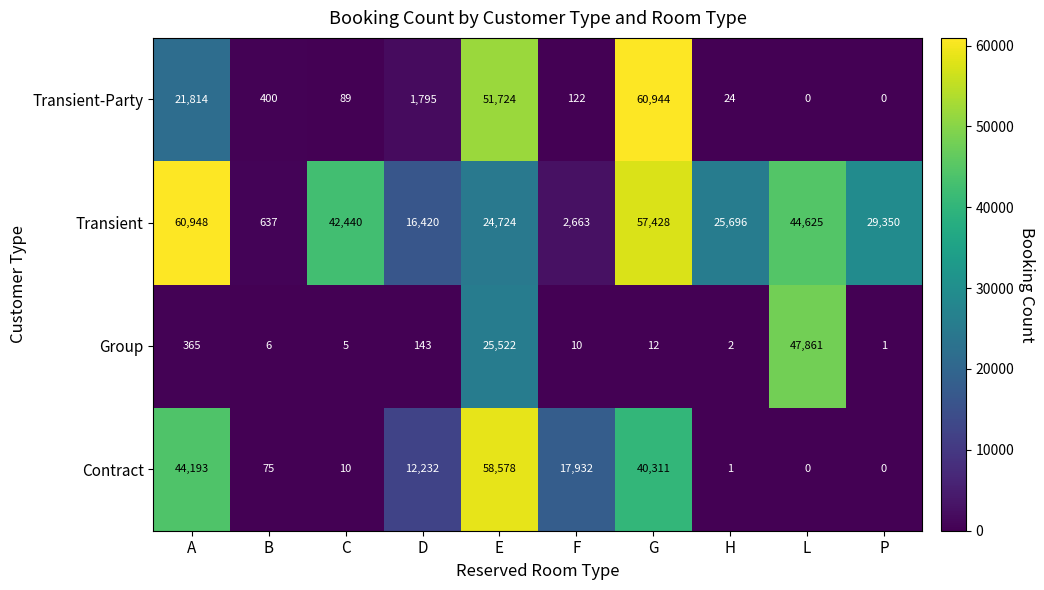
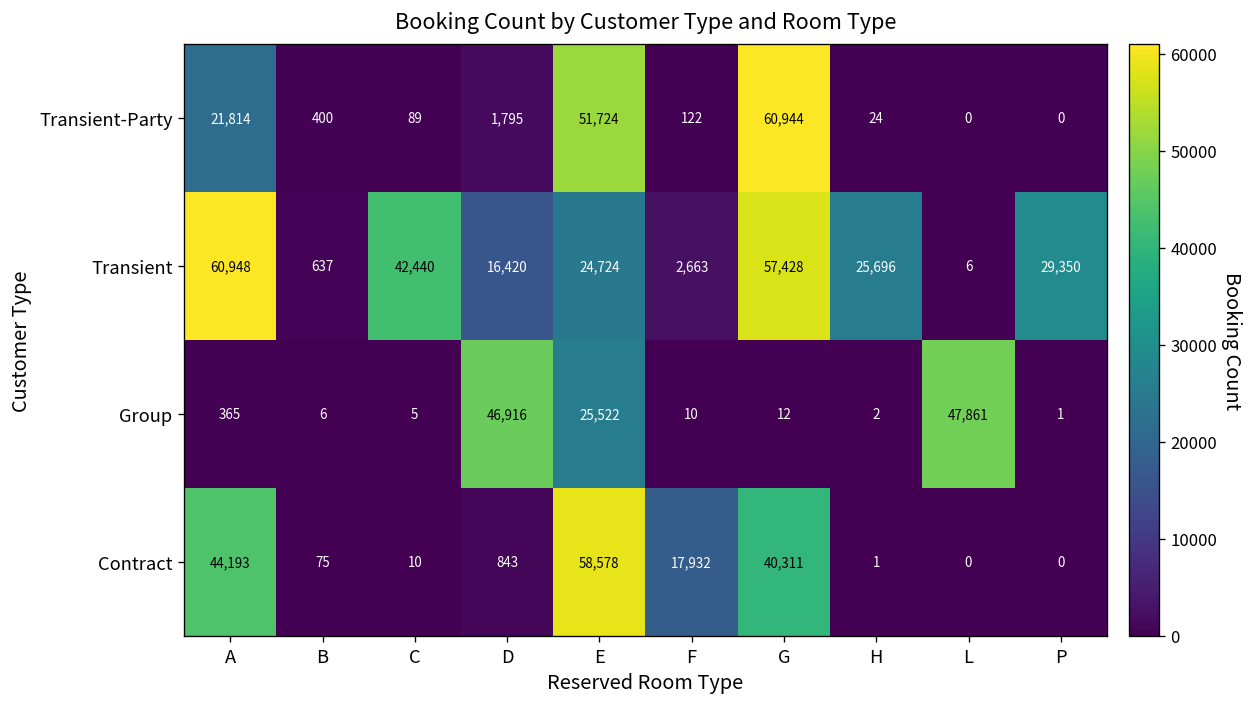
Transient, L: 44,625 -> 6
Group, D: 143 -> 46,916
Contract, D: 12,232 -> 843
